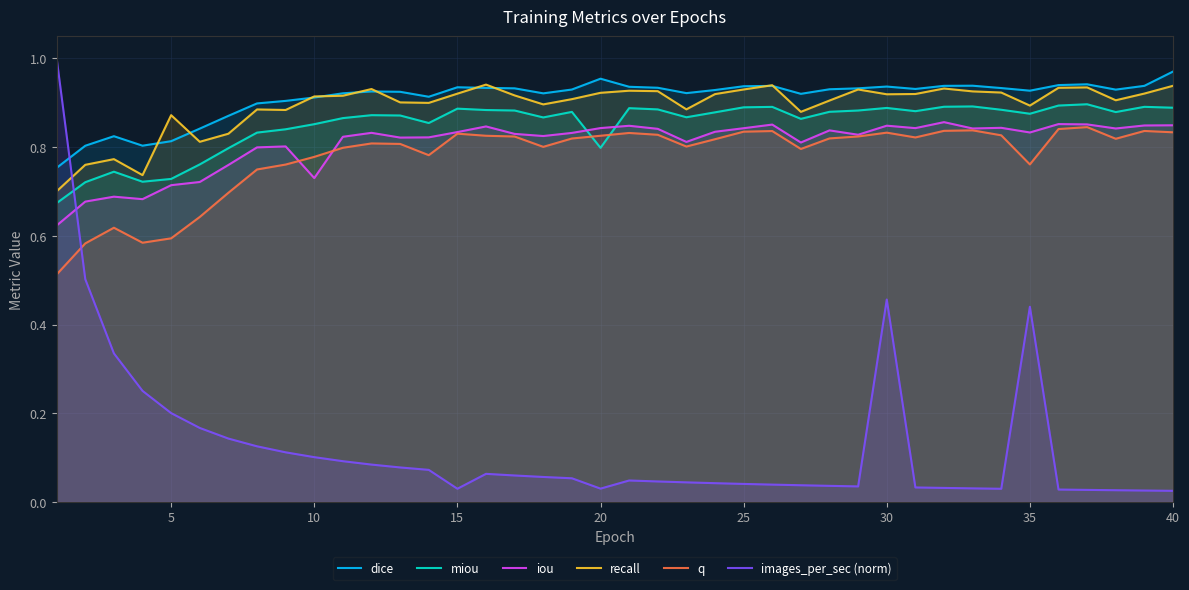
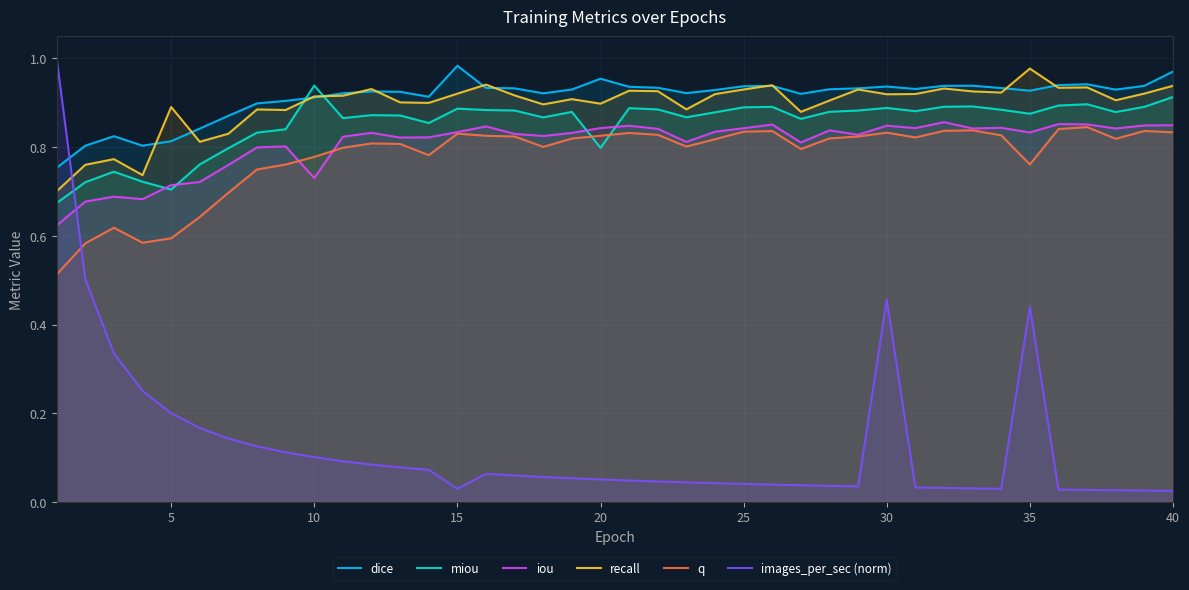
miou, 5: 0.73 -> 0.70
recall, 5: 0.87 -> 0.89
miou, 10: 0.85 -> 0.94
dice, 15: 0.93 -> 0.98
recall, 20: 0.92 -> 0.90
images_per_sec (norm), 20: 0.03 -> 0.05
recall, 35: 0.89 -> 0.98
miou, 40: 0.89 -> 0.91
